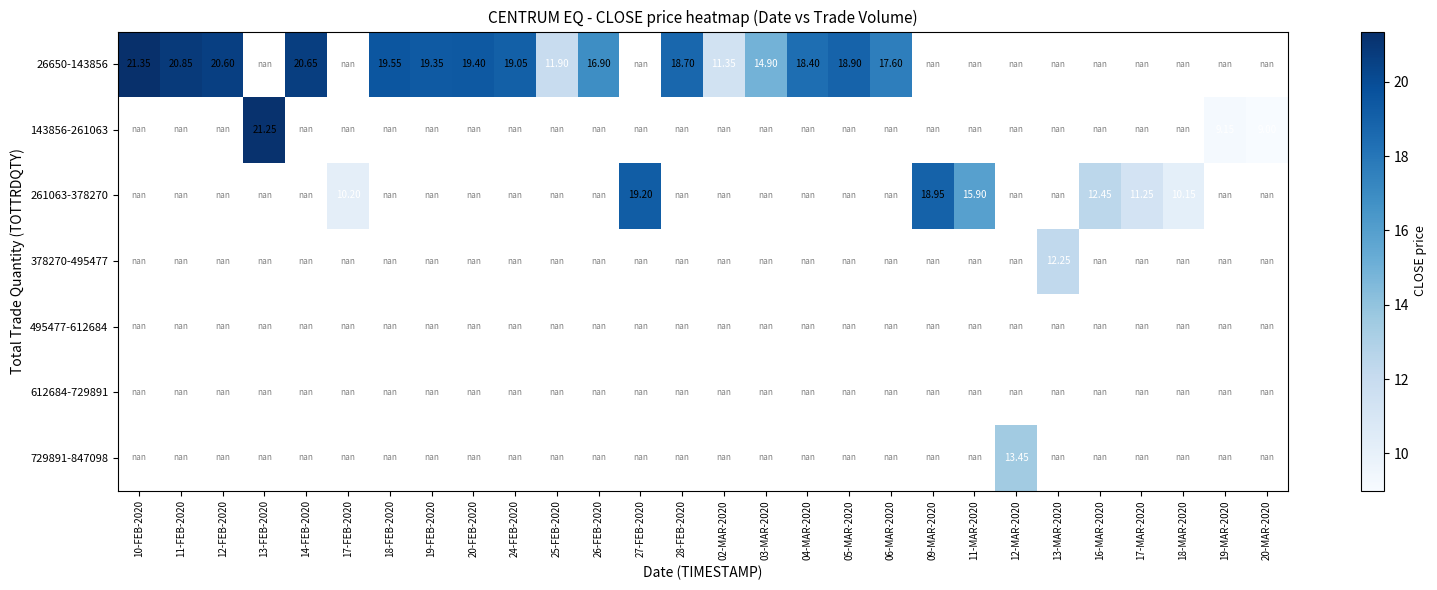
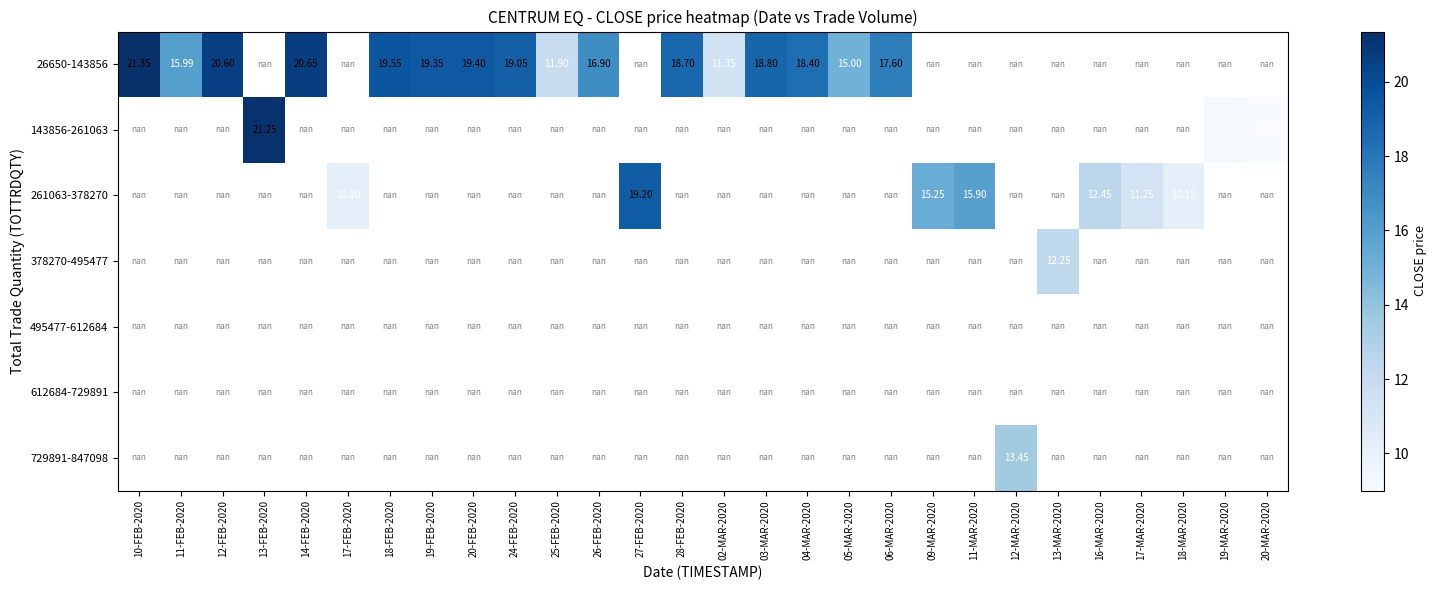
26650-143856, 11-FEB-2020: 20.85 -> 15.99
26650-143856, 03-MAR-2020: 14.90 -> 18.80
26650-143856, 05-MAR-2020: 18.90 -> 15.00
261063-378270, 09-MAR-2020: 18.95 -> 15.25
